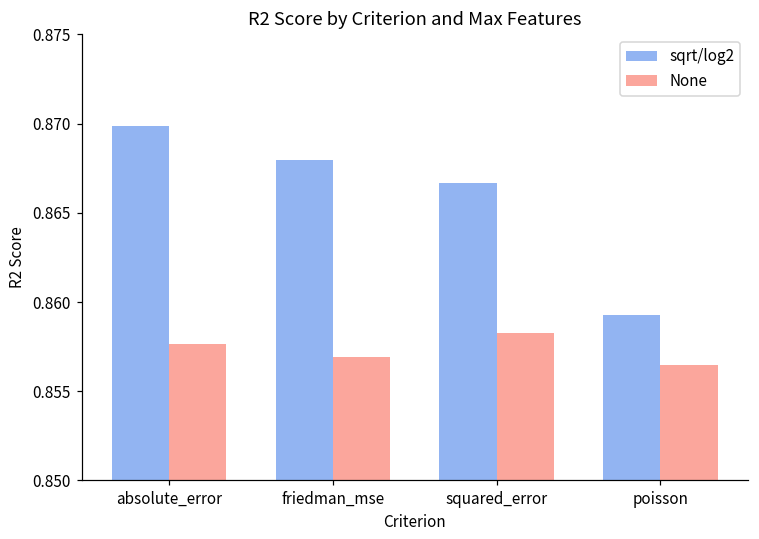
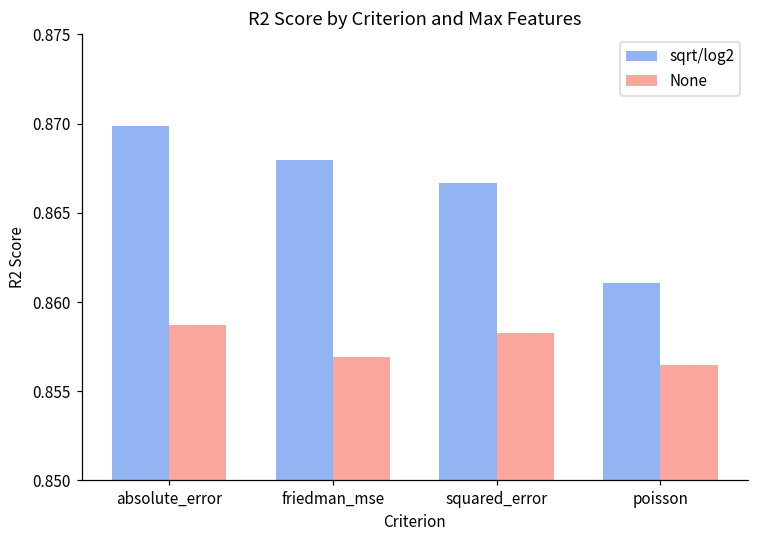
None, absolute_error: 0.8577 -> 0.8587
sqrt/log2, poisson: 0.8593 -> 0.8611
